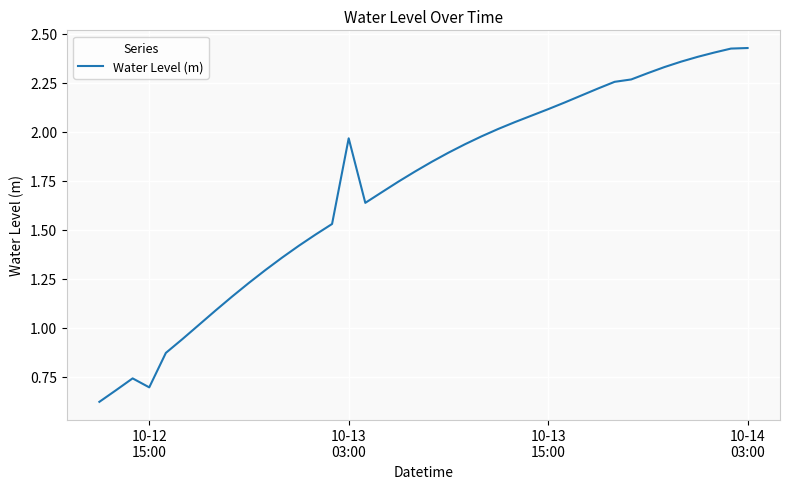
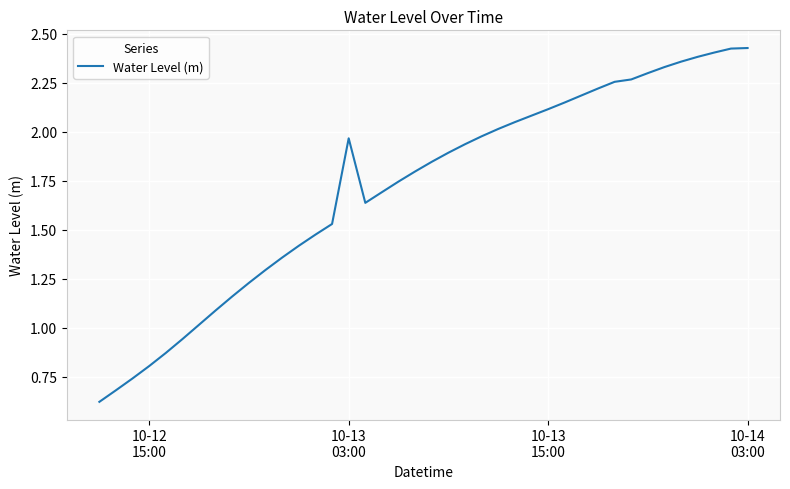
10-12 15:00: 0.70 -> 0.81
